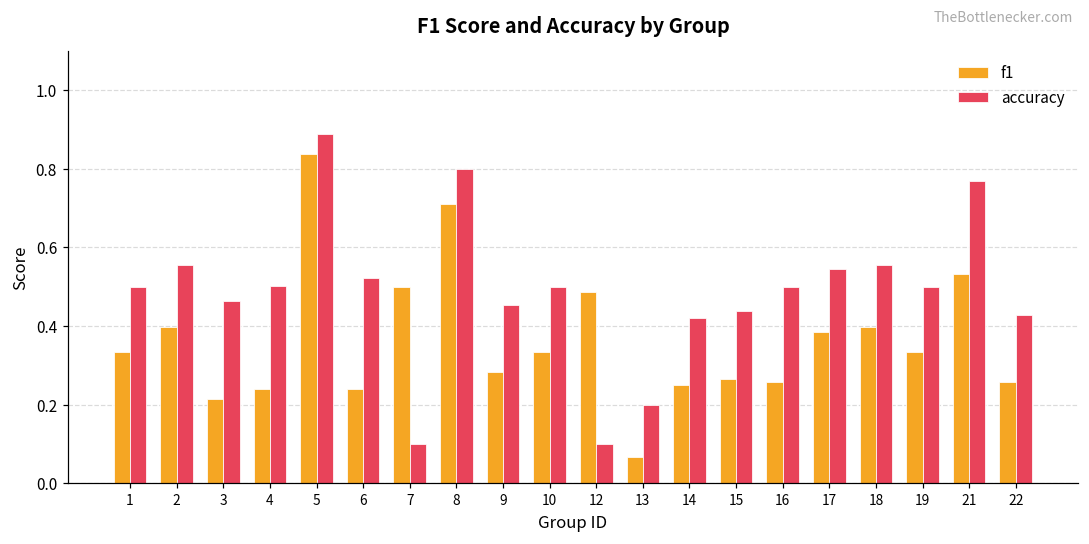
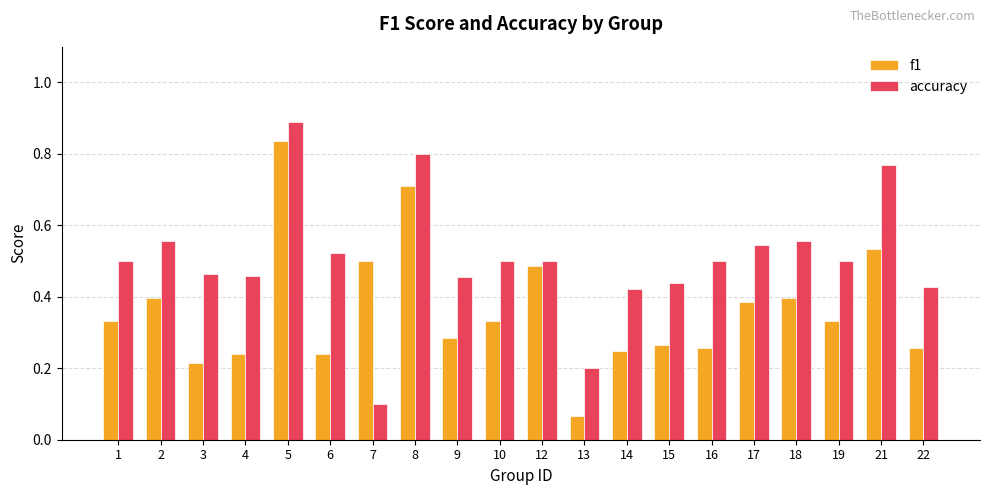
accuracy, 4: 0.50 -> 0.46
accuracy, 12: 0.1 -> 0.5
